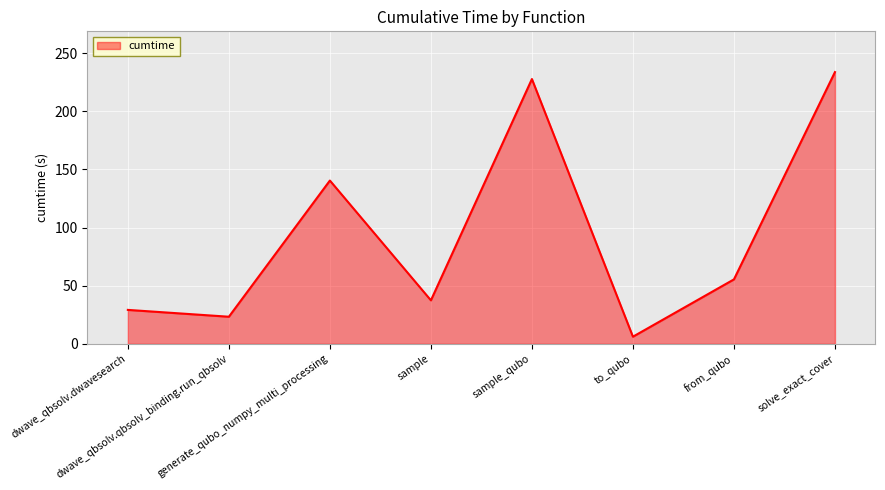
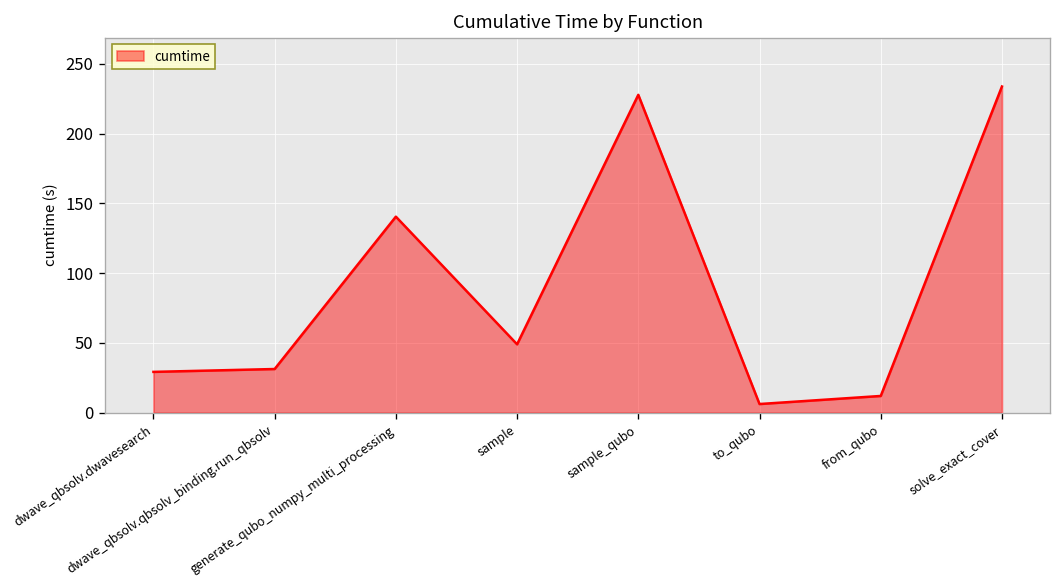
dwave_qbsolv.qbsolv_binding.run_qbsolv: 23 -> 31
sample: 37 -> 49
from_qubo: 55 -> 12
